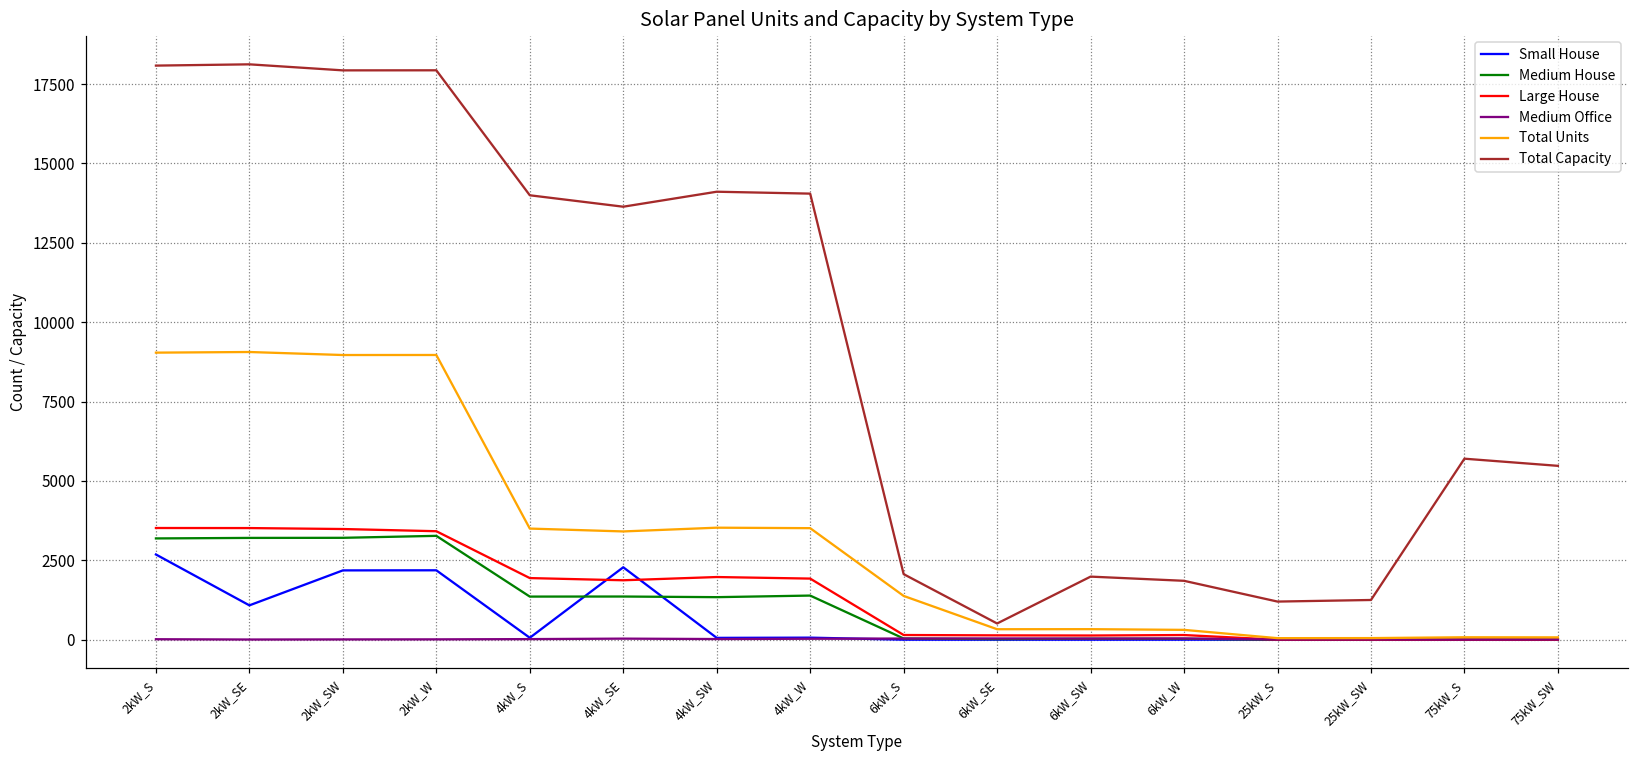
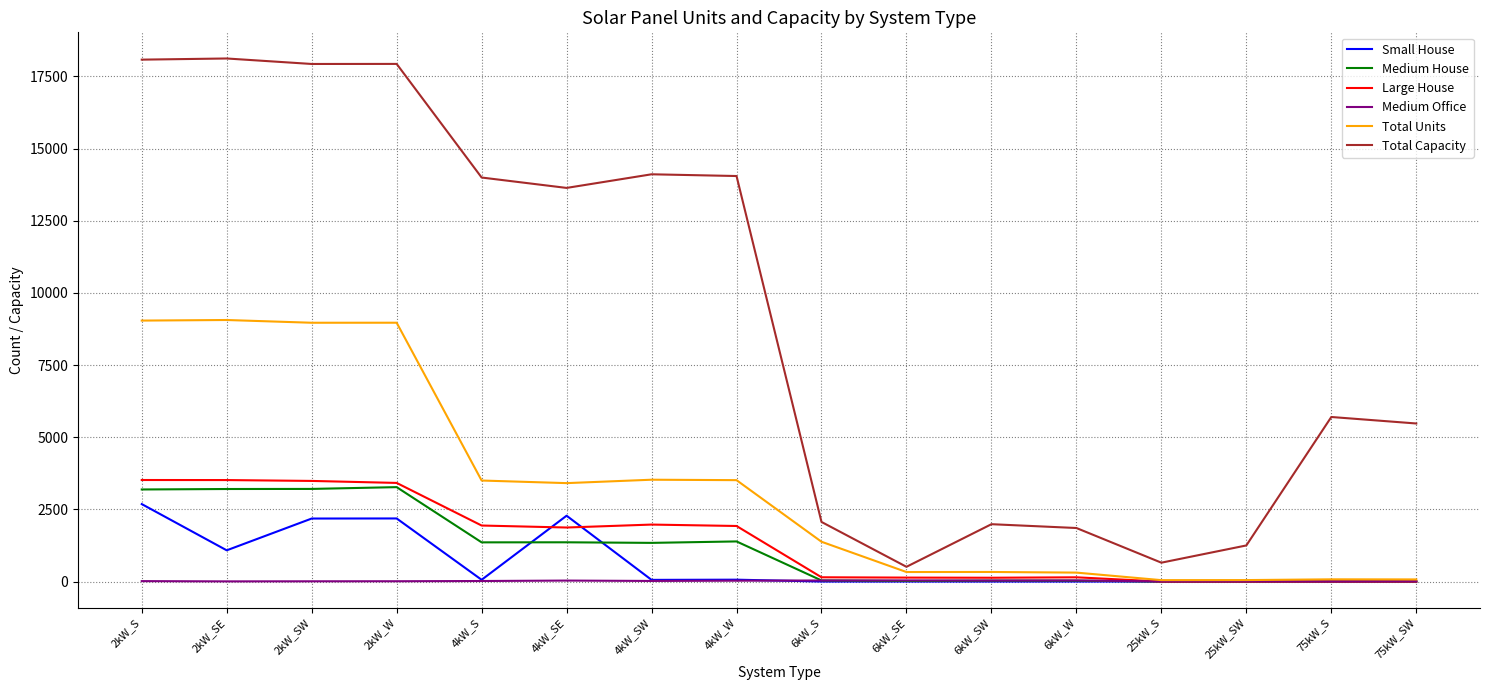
Total Capacity, 25kW_S: 1200 -> 700
